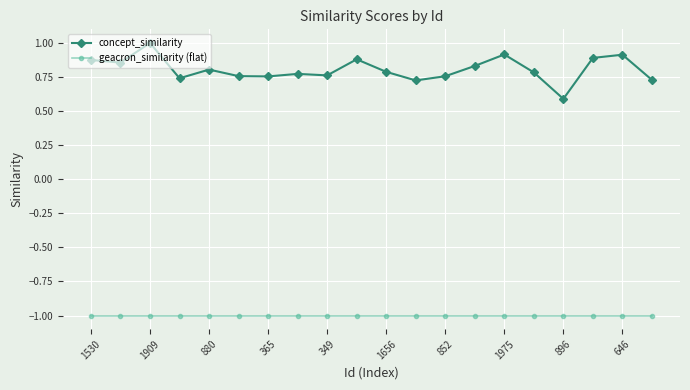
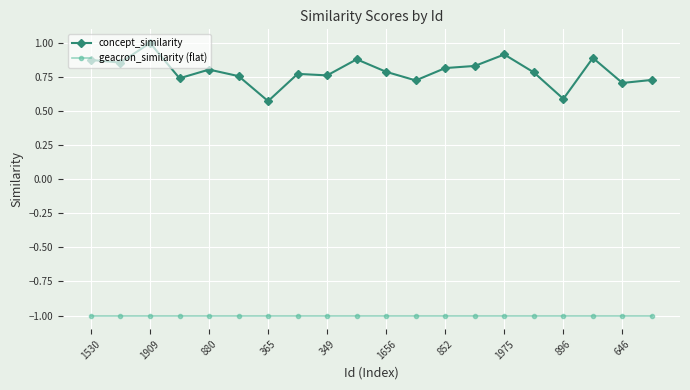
concept_similarity, 365: 0.75 -> 0.57
concept_similarity, 852: 0.76 -> 0.82
concept_similarity, 646: 0.91 -> 0.71
